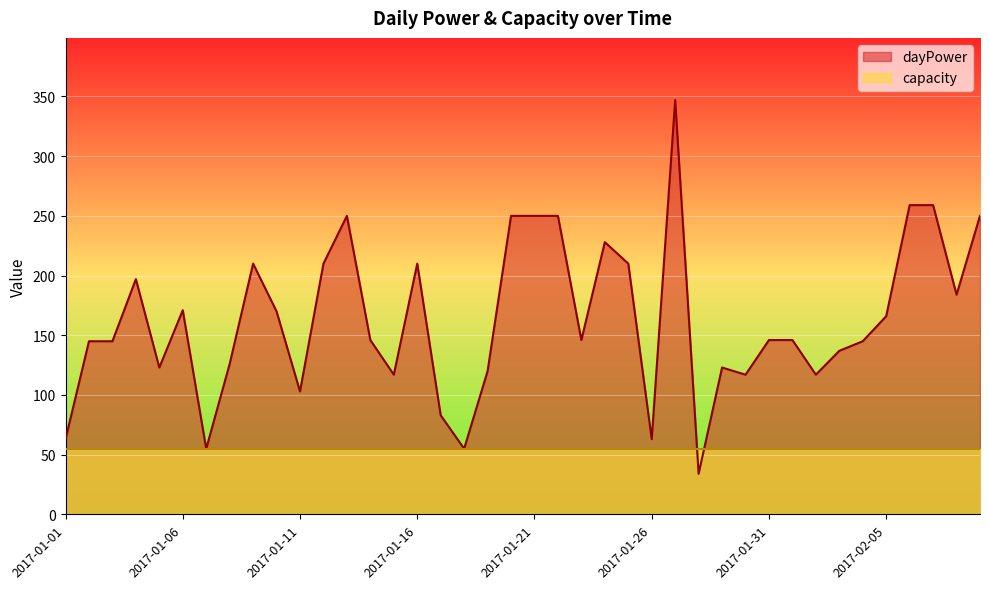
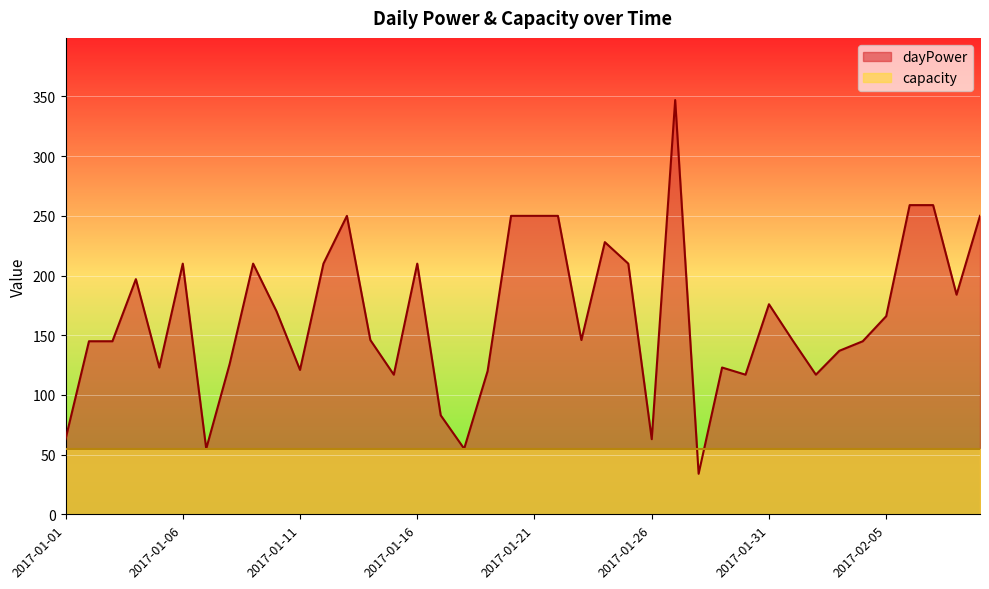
dayPower, 2017-01-06: 171 -> 210
dayPower, 2017-01-11: 103 -> 121
dayPower, 2017-01-31: 146 -> 176
